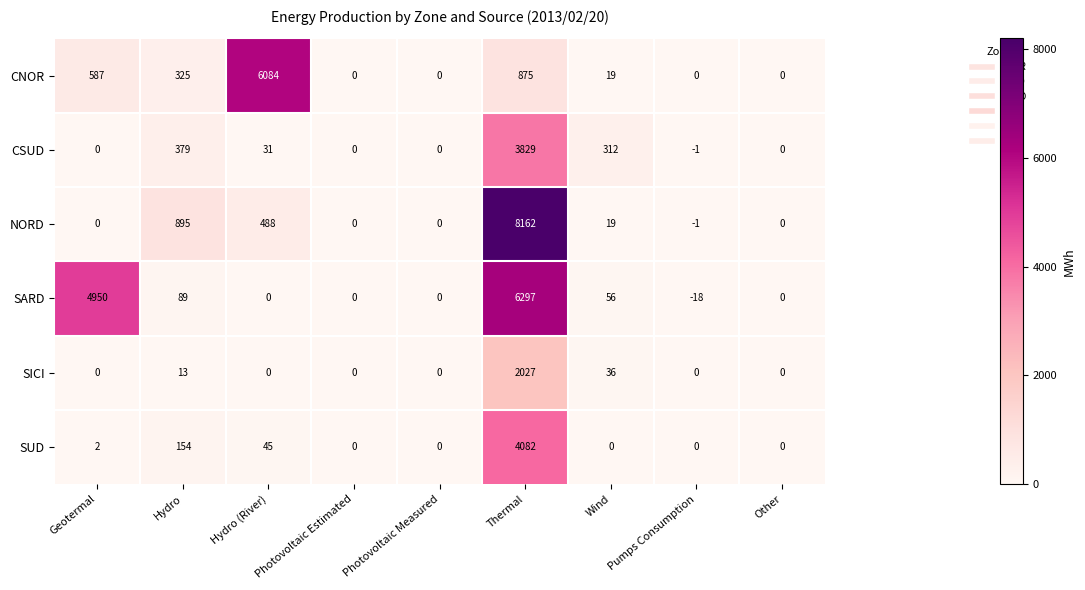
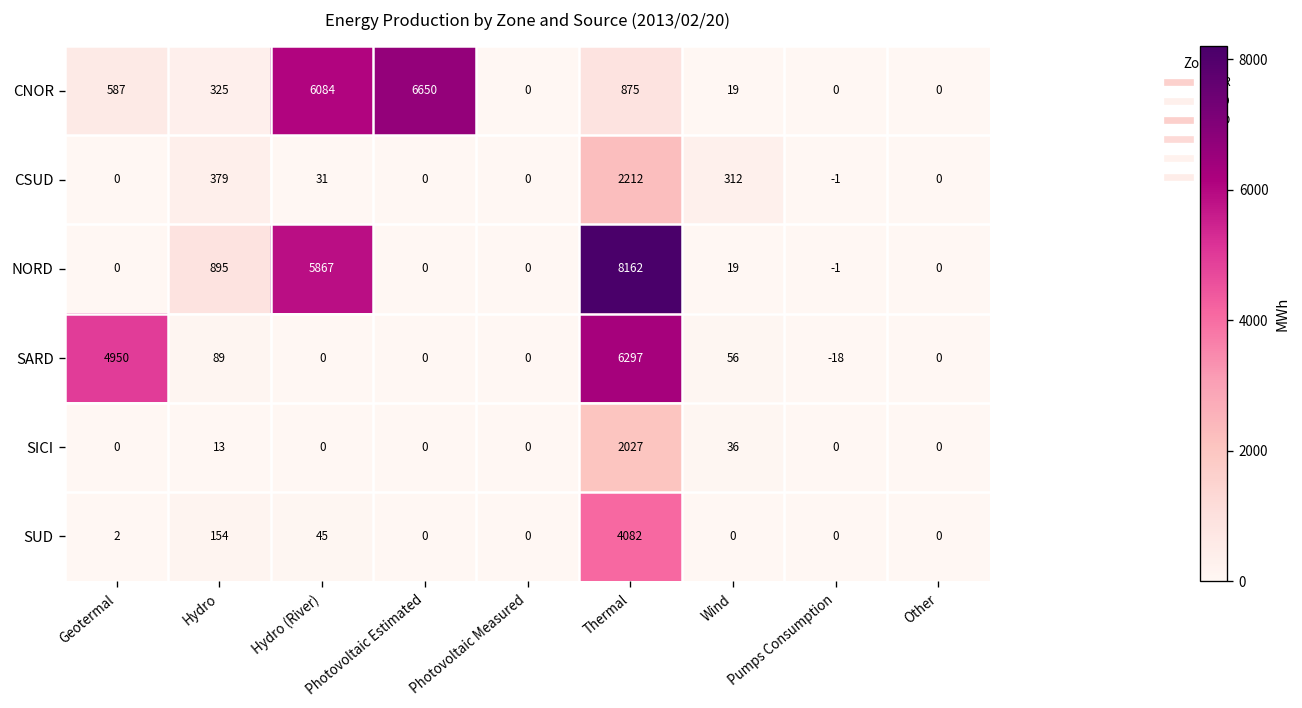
CNOR, Photovoltaic Estimated: 0 -> 6650
CSUD, Thermal: 3829 -> 2212
NORD, Hydro (River): 488 -> 5867
